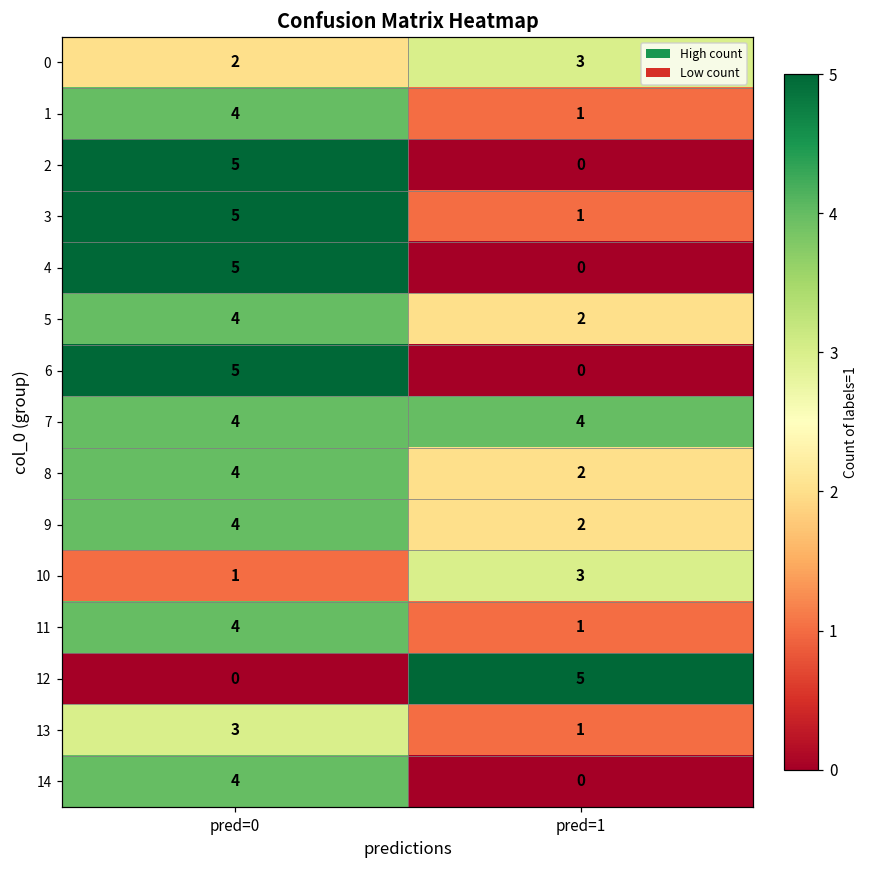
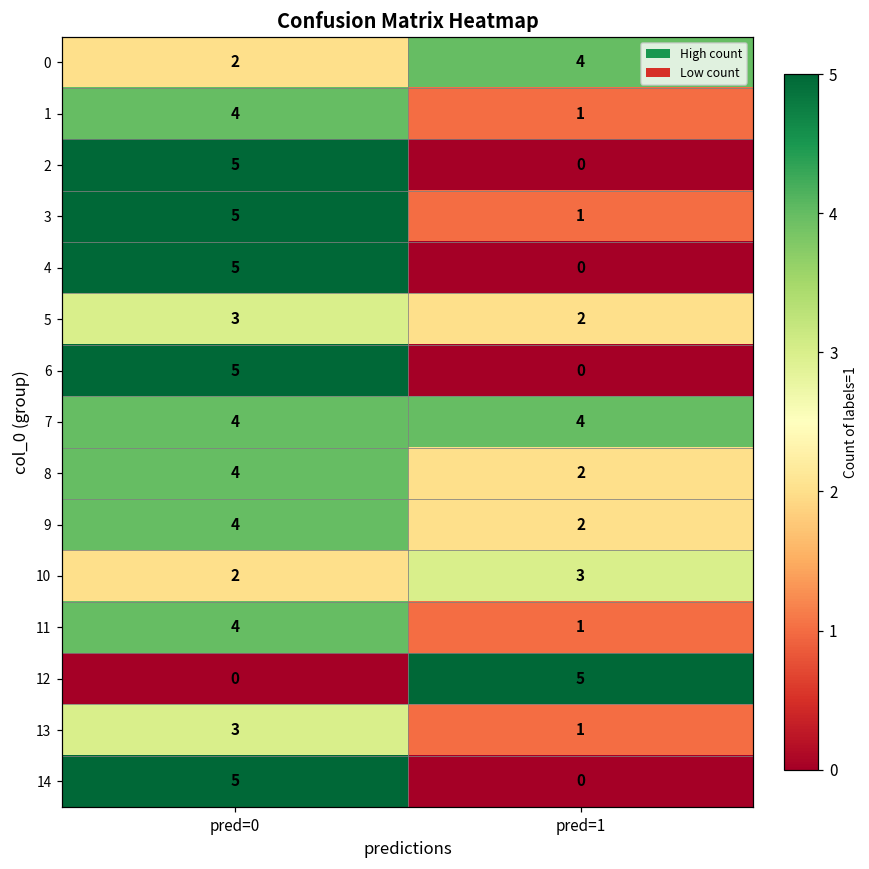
0, pred=1: 3 -> 4
5, pred=0: 4 -> 3
10, pred=0: 1 -> 2
14, pred=0: 4 -> 5
